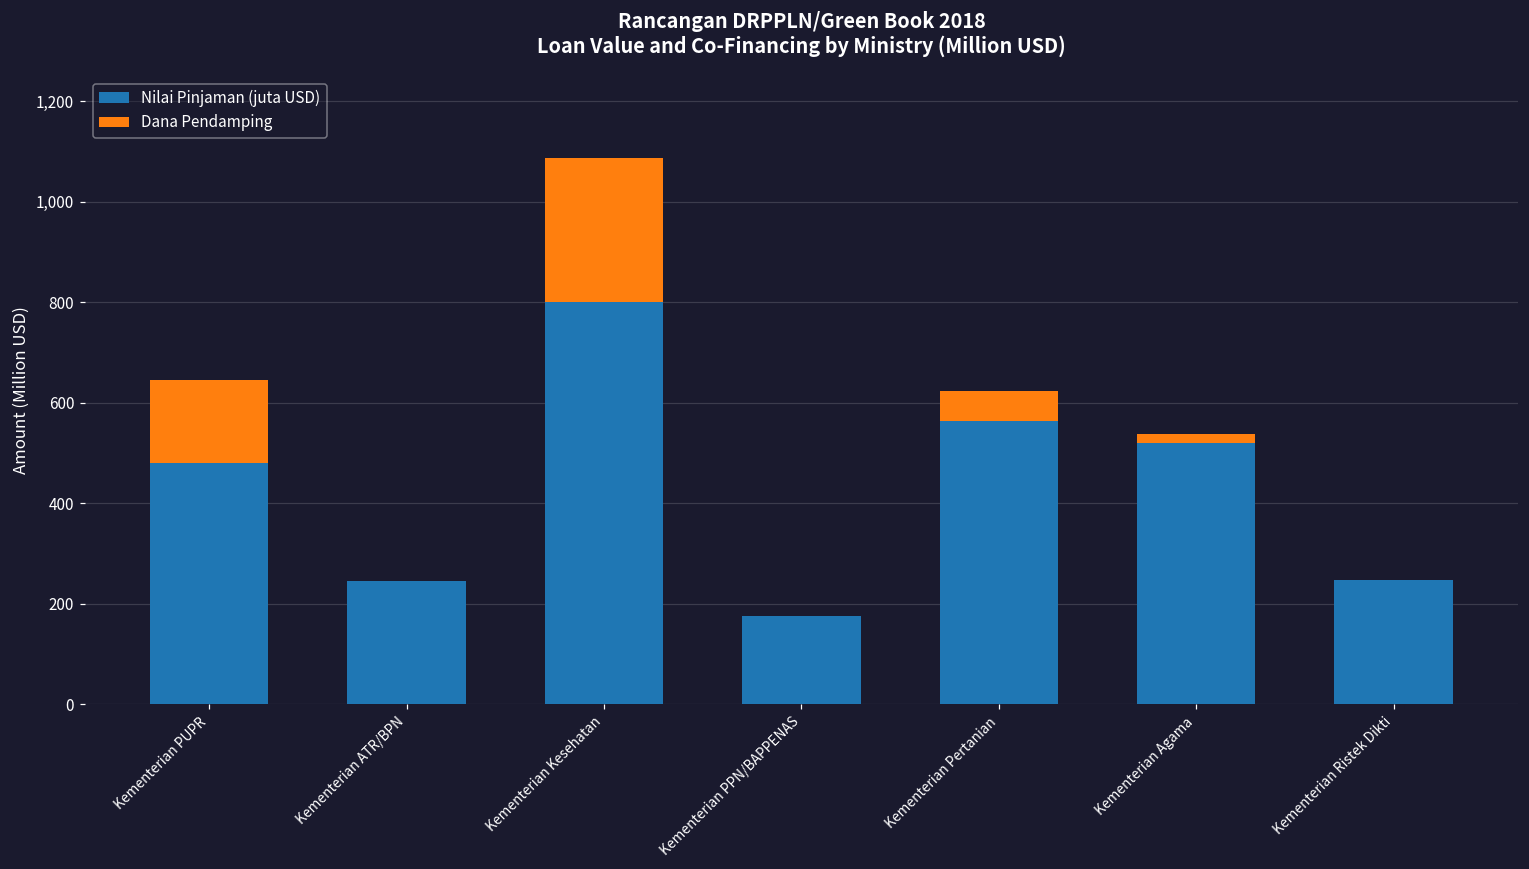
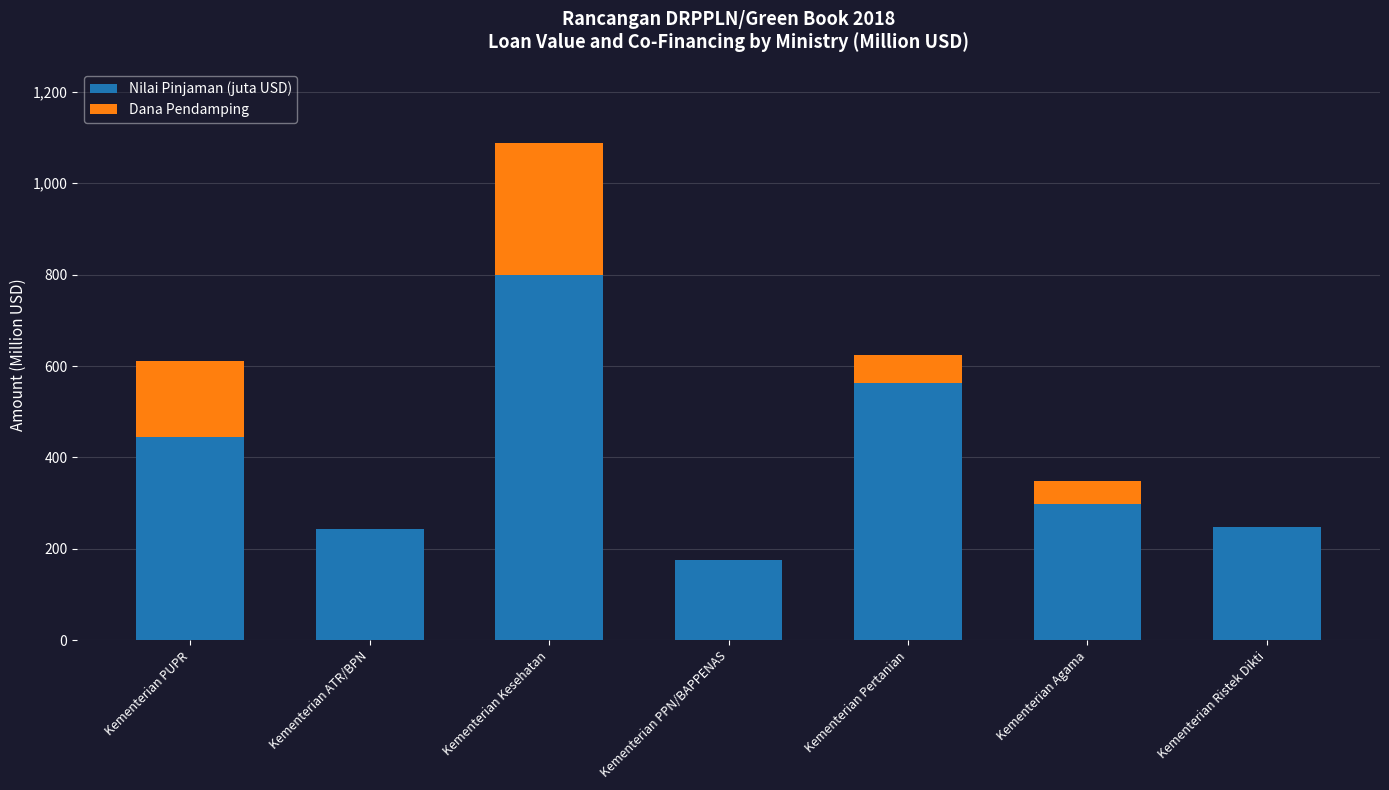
Nilai Pinjaman (juta USD), Kementerian PUPR: 480 -> 450
Nilai Pinjaman (juta USD), Kementerian Agama: 520 -> 300
Dana Pendamping, Kementerian Agama: 20 -> 50
